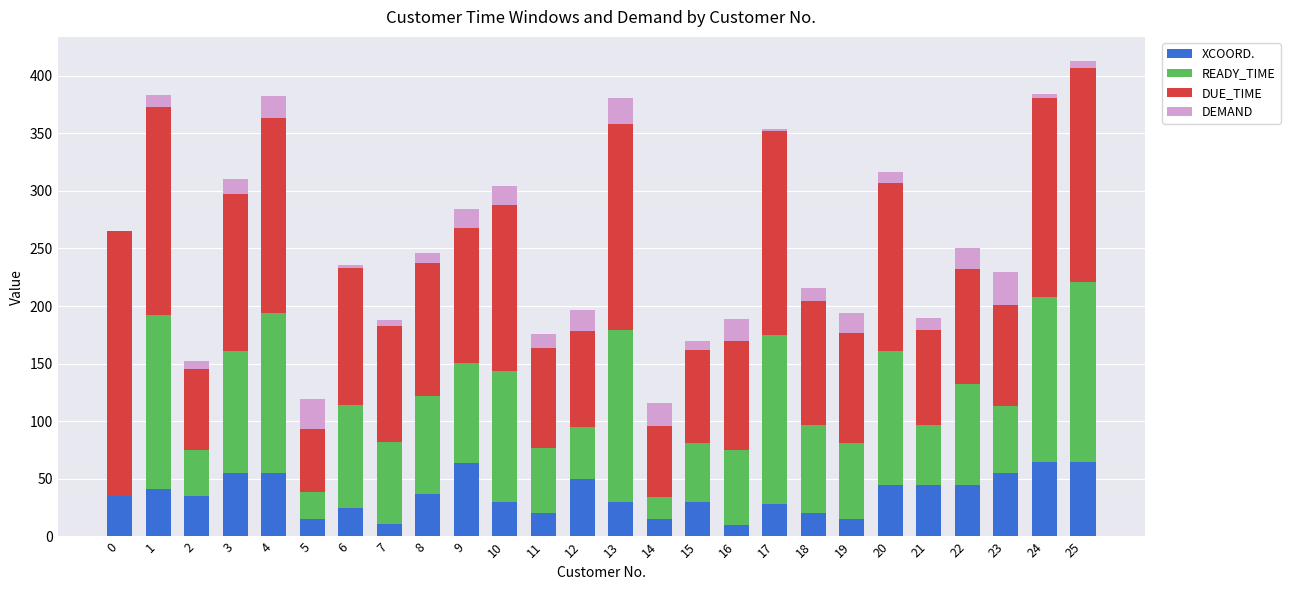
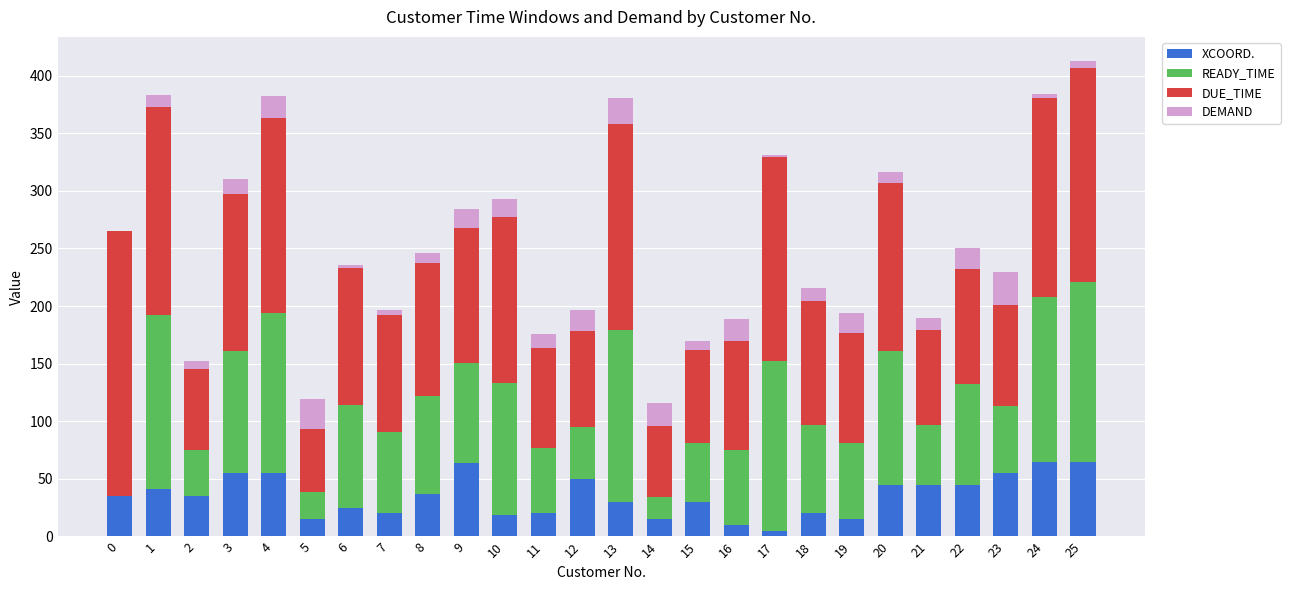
XCOORD., 7: 11 -> 20
XCOORD., 10: 30 -> 19
XCOORD., 17: 28 -> 5
